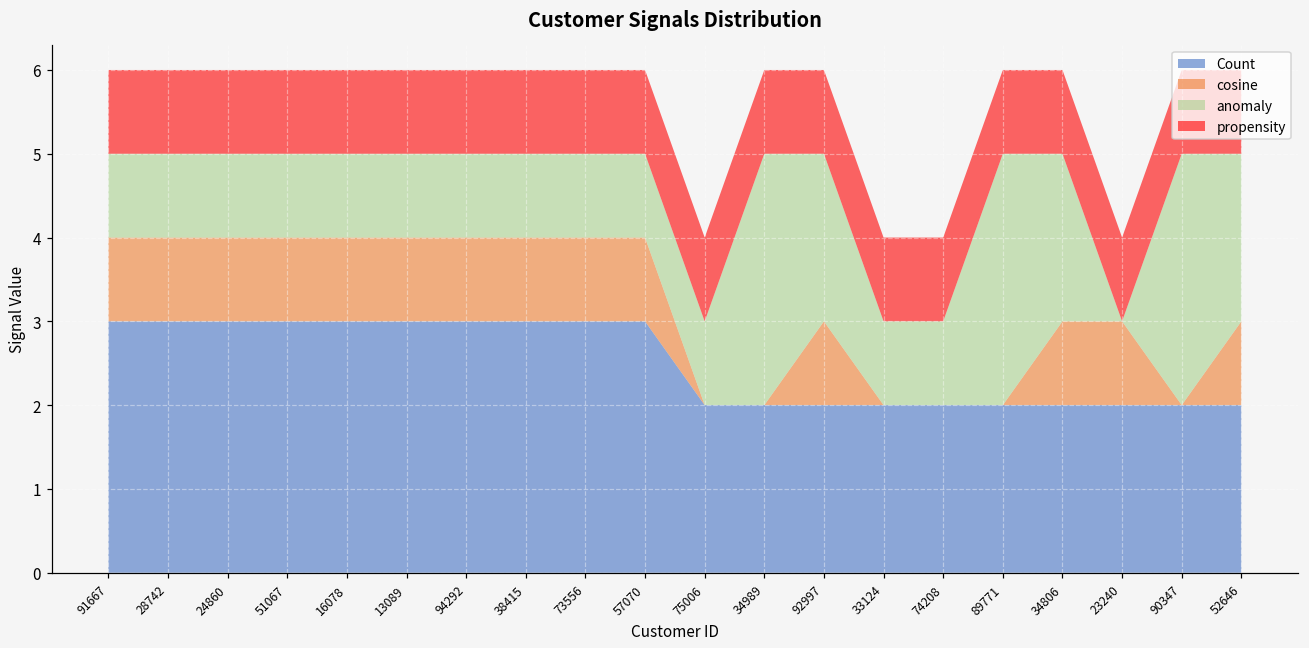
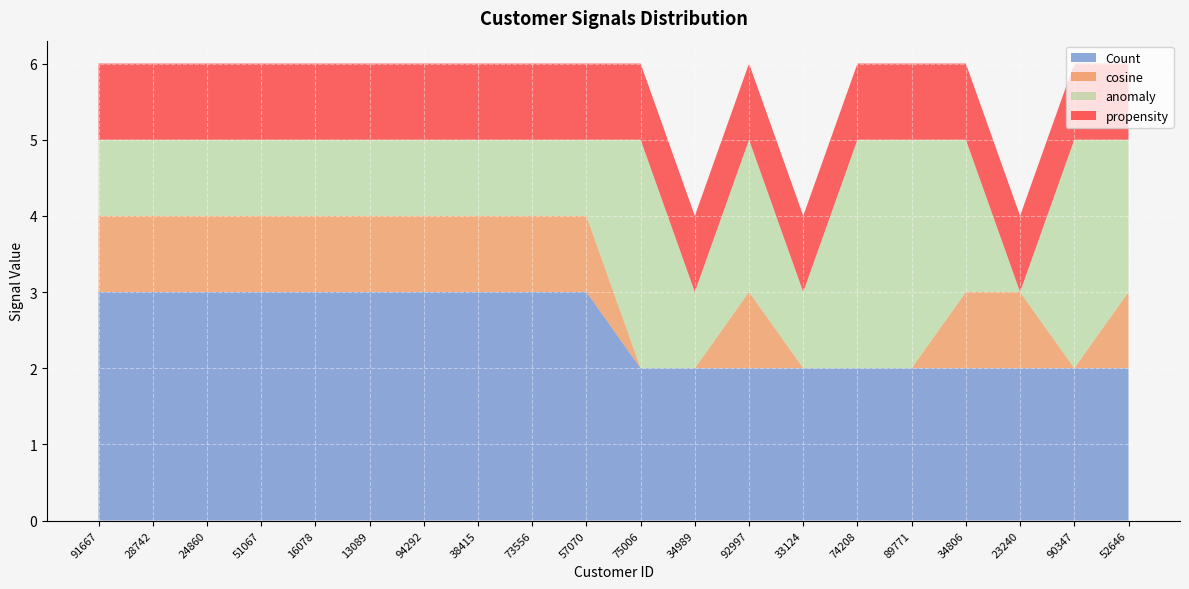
anomaly, 75006: 1 -> 3
anomaly, 34989: 3 -> 1
anomaly, 74208: 1 -> 3
